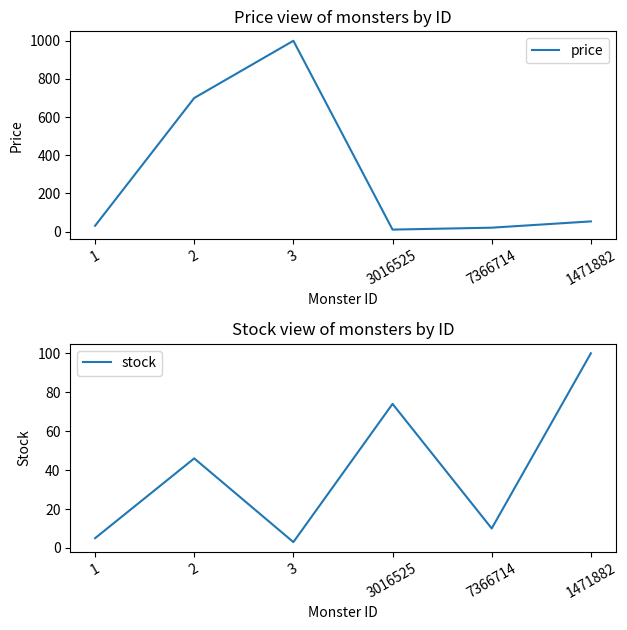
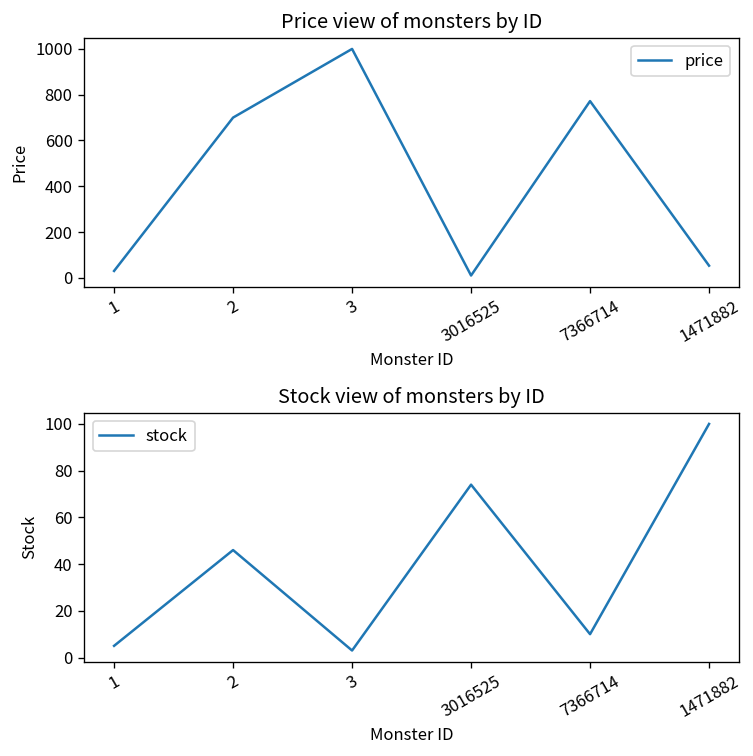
Price view of monsters by ID, 7366714: 20 -> 770
